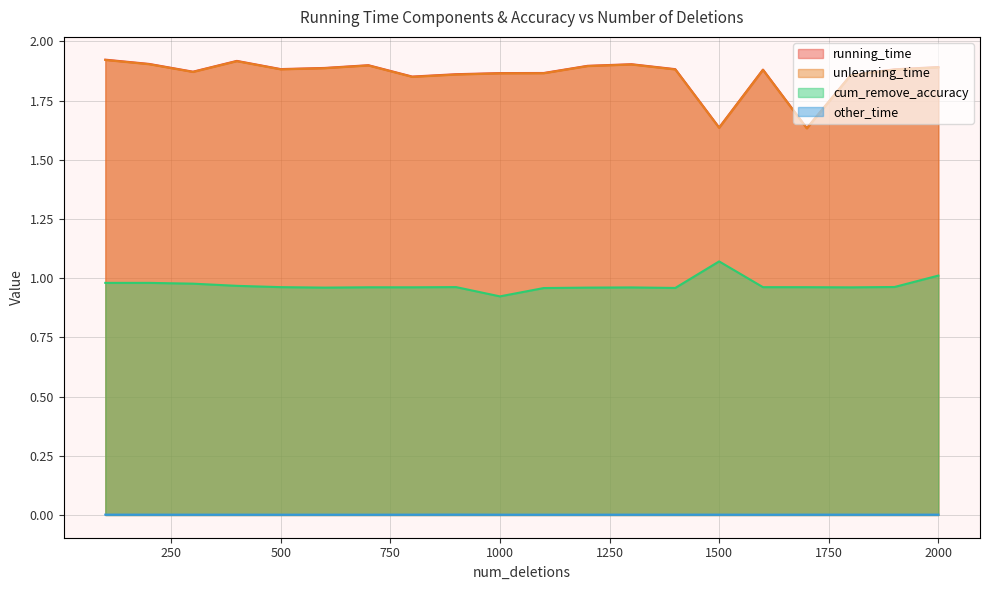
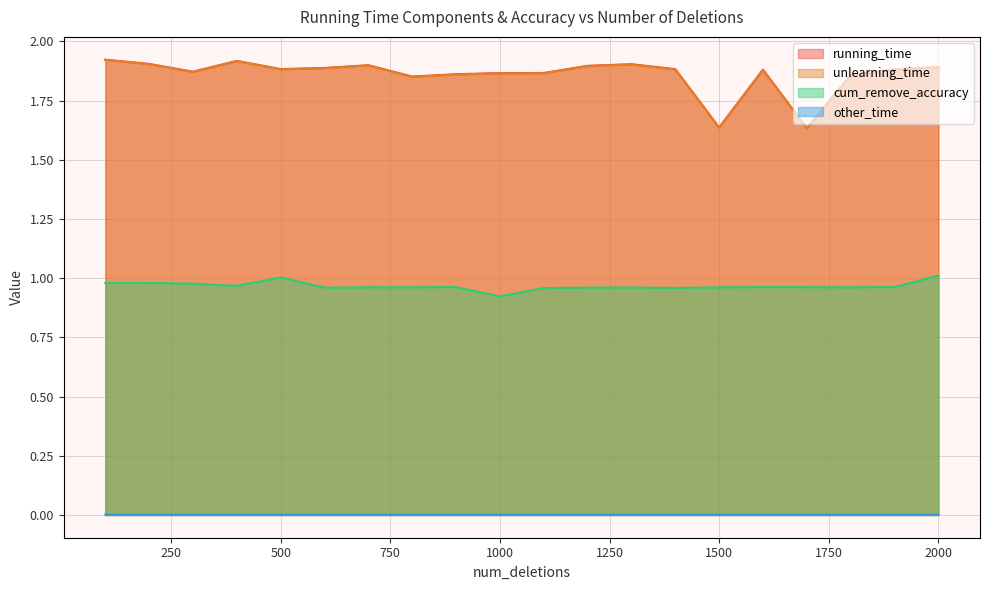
cum_remove_accuracy, 500: 0.96 -> 1.00
cum_remove_accuracy, 1500: 1.07 -> 0.96
